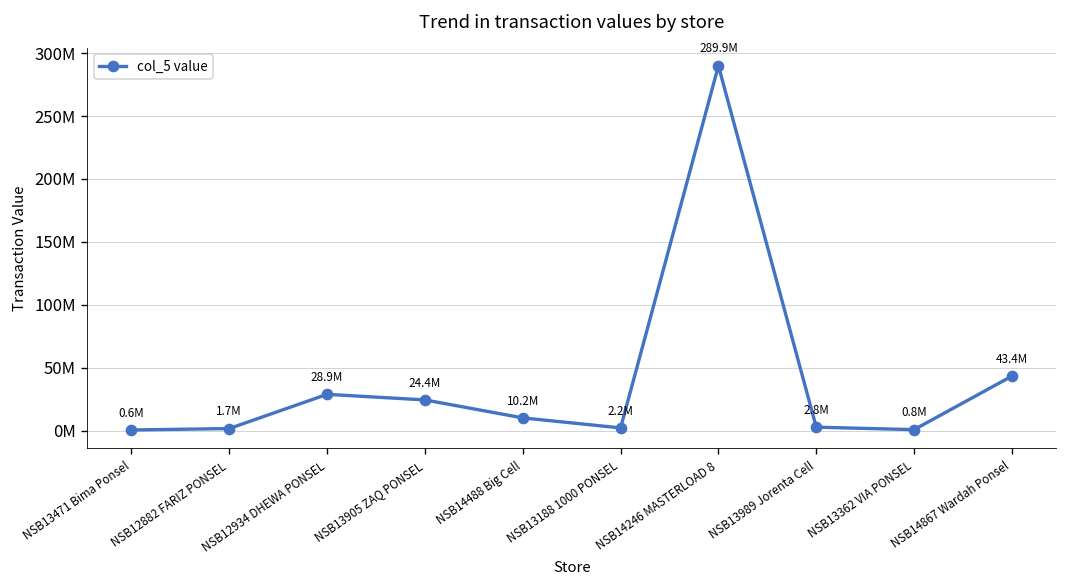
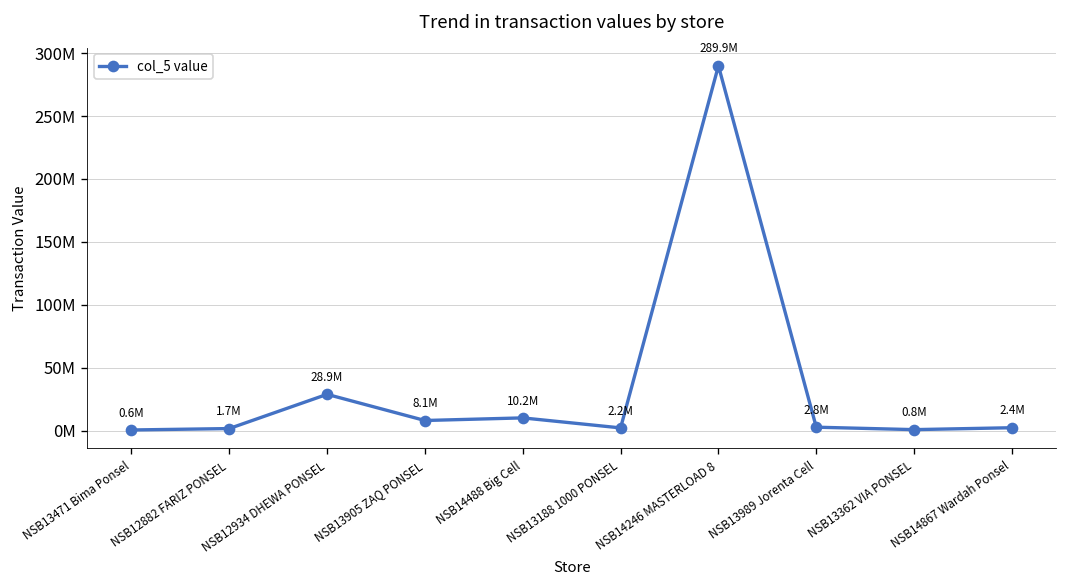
NSB13905 ZAQ PONSEL: 24.4M -> 8.1M
NSB14867 Wardah Ponsel: 43.4M -> 2.4M
